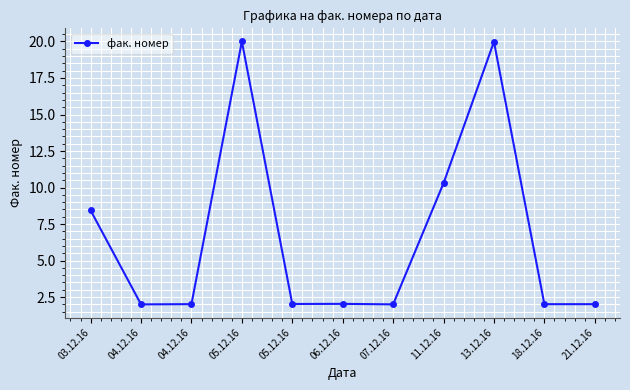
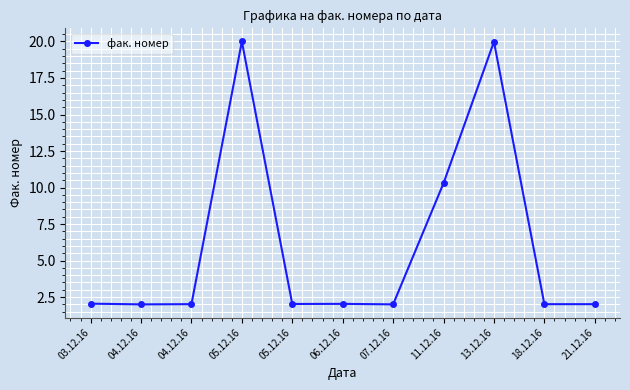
03.12.16: 8.4 -> 2.0
